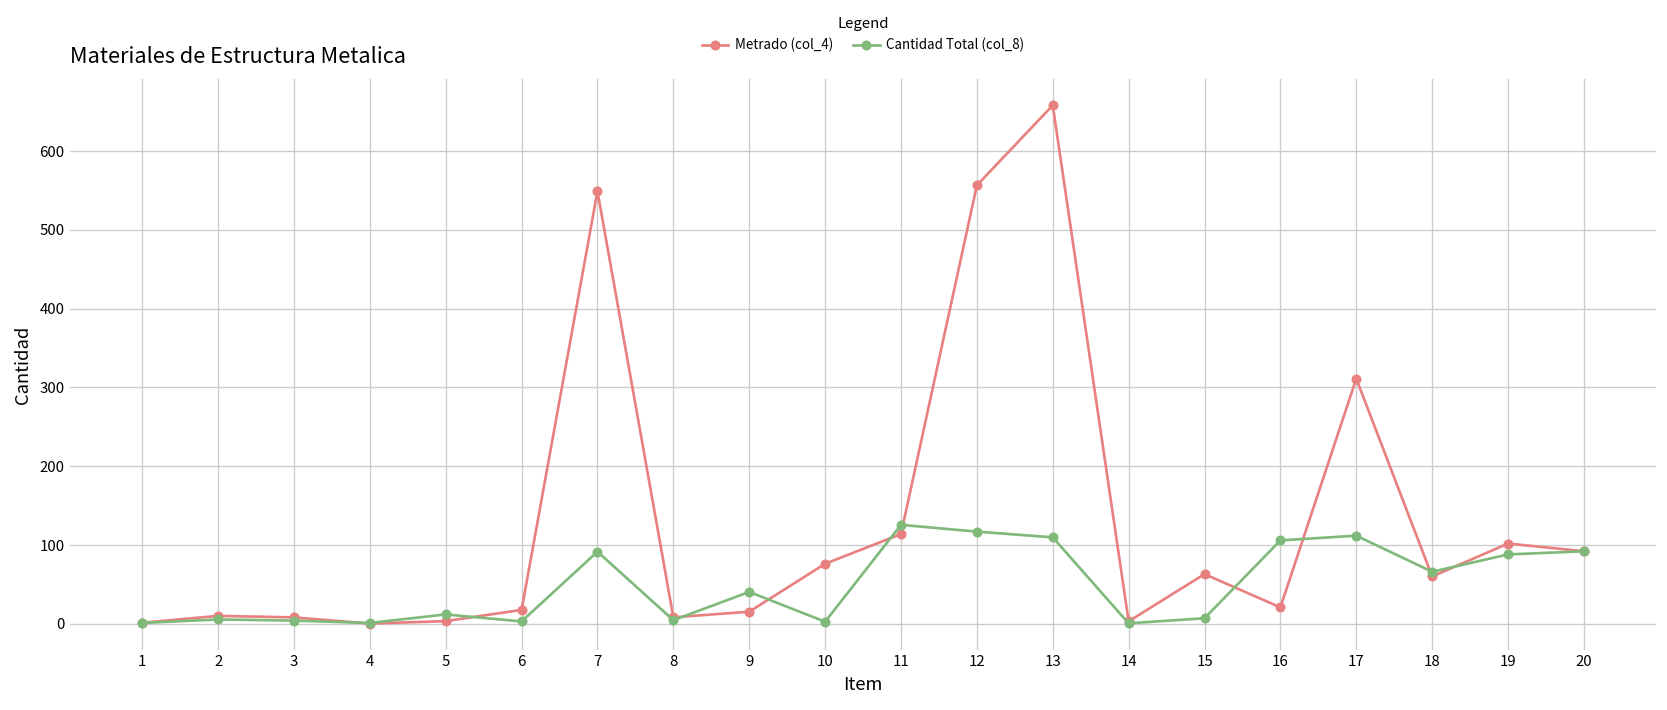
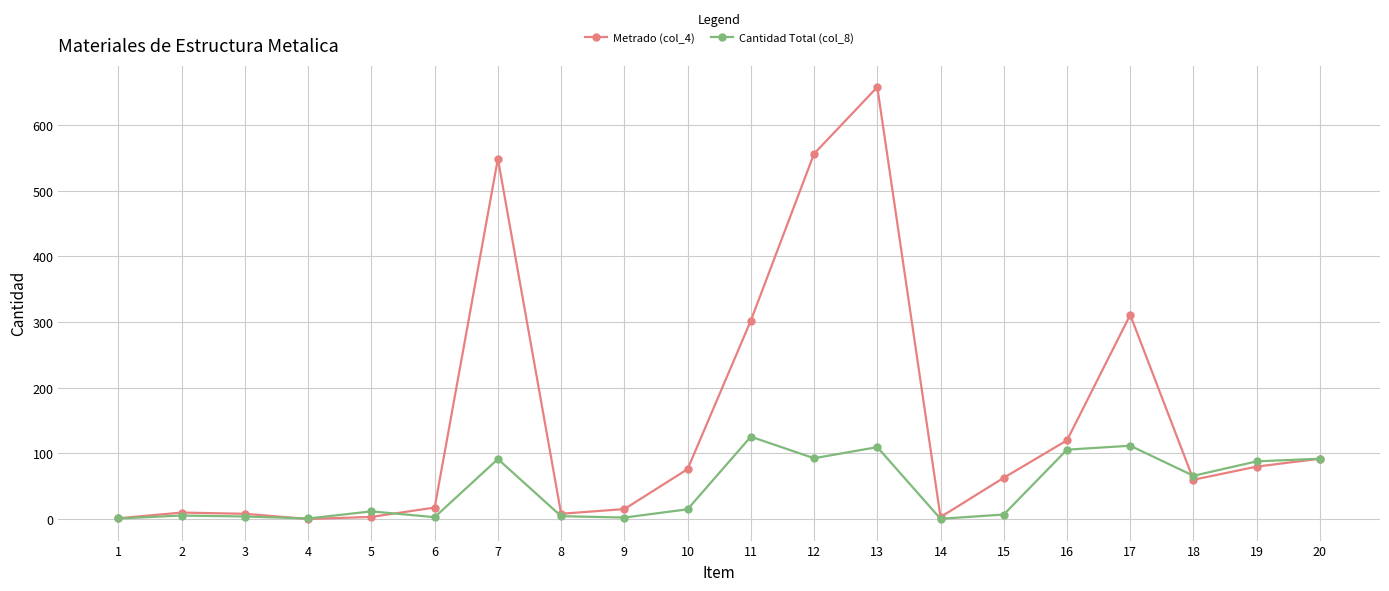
Cantidad Total (col_8), 9: 40 -> 0
Cantidad Total (col_8), 10: 0 -> 20
Metrado (col_4), 11: 110 -> 300
Cantidad Total (col_8), 12: 120 -> 90
Metrado (col_4), 16: 20 -> 120
Metrado (col_4), 19: 100 -> 80
